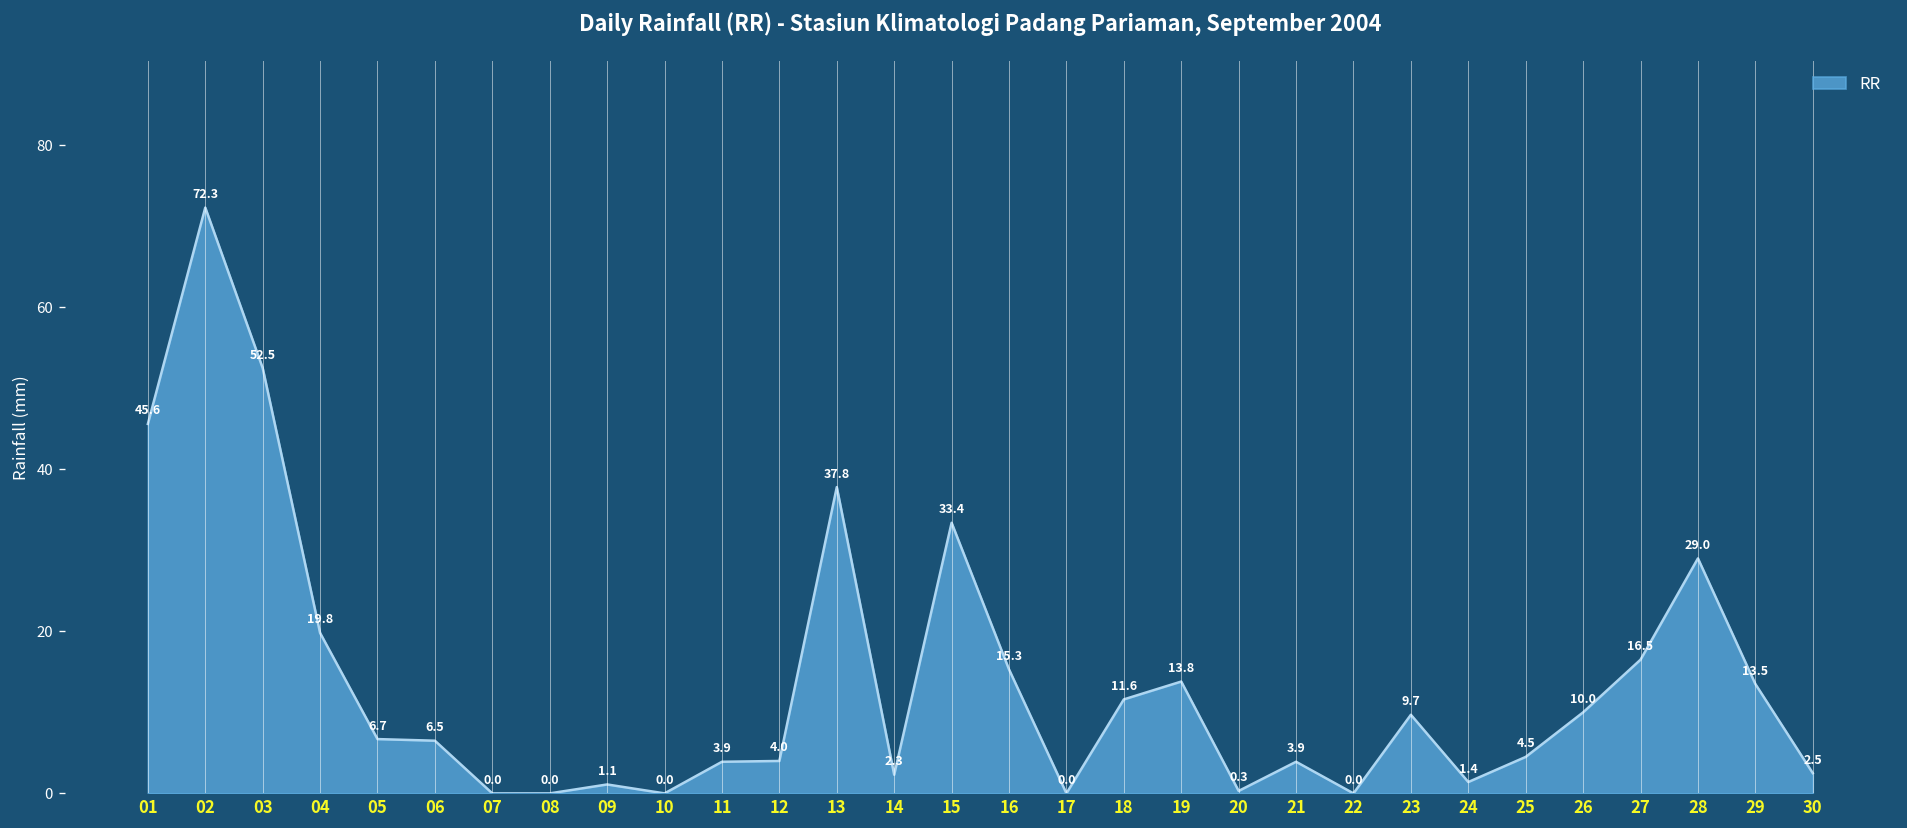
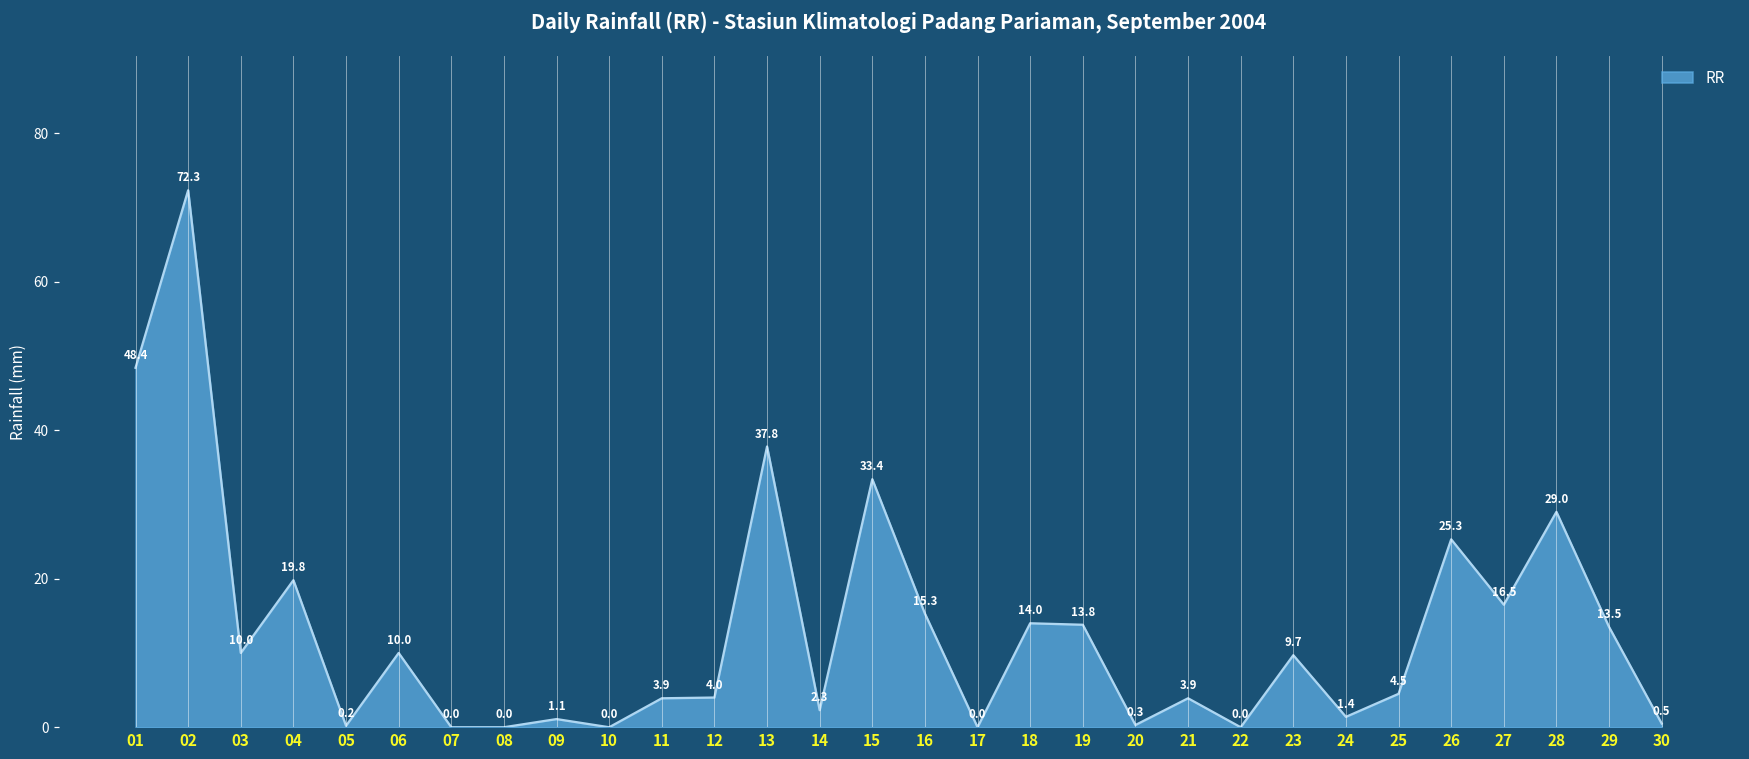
01: 45.6 -> 48.4
03: 52.5 -> 10.0
05: 6.7 -> 0.2
06: 6.5 -> 10.0
18: 11.6 -> 14.0
26: 10.0 -> 25.3
30: 2.5 -> 0.5
